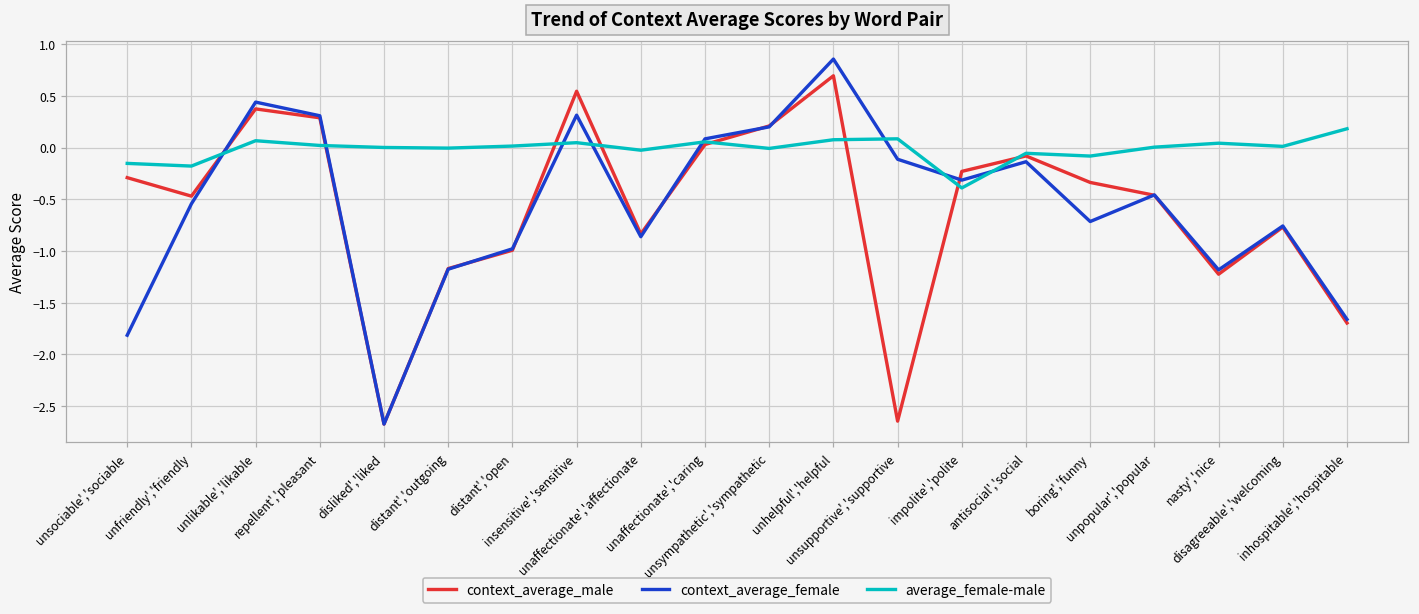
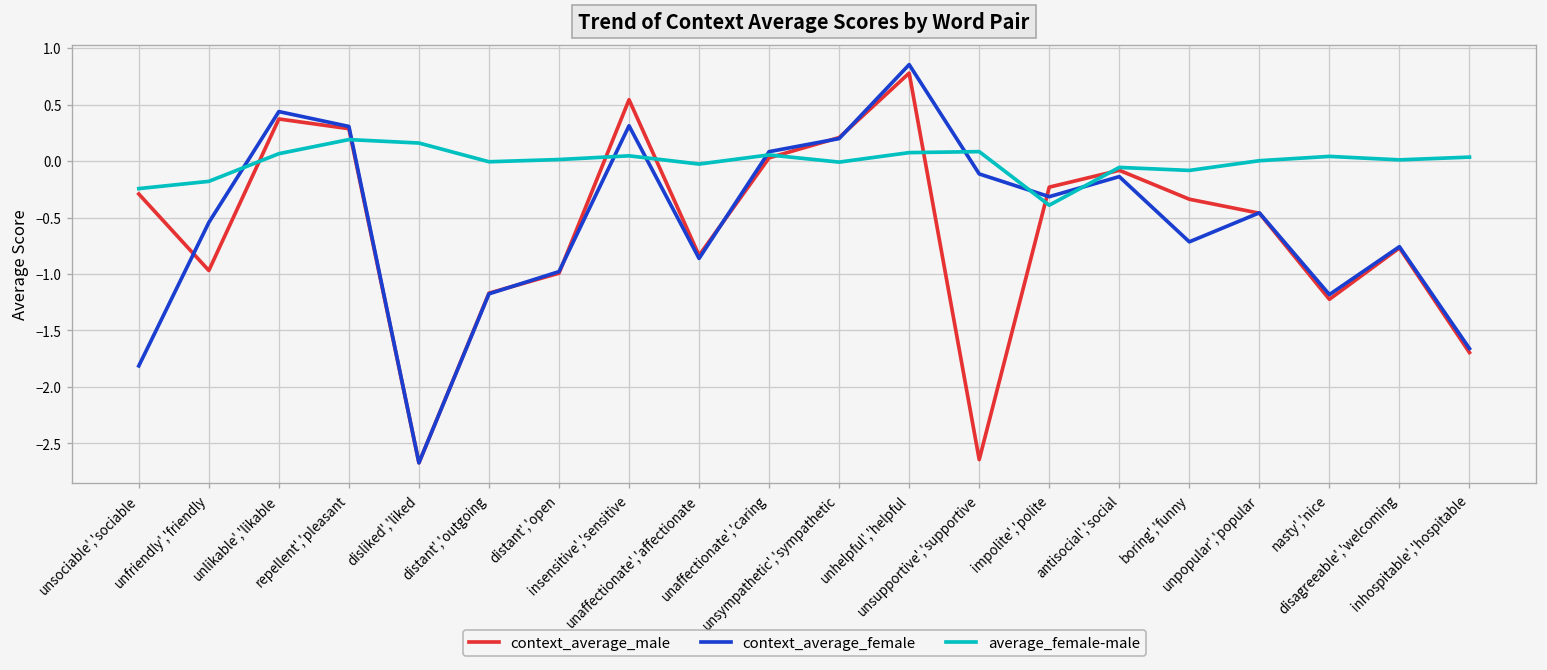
average_female-male, unsociable','sociable: -0.15 -> -0.24
context_average_male, unfriendly','friendly: -0.5 -> -1.0
average_female-male, repellent','pleasant: 0.0 -> 0.2
average_female-male, disliked','liked: 0.0 -> 0.2
context_average_male, unhelpful','helpful: 0.7 -> 0.8
average_female-male, inhospitable','hospitable: 0.2 -> 0.0
